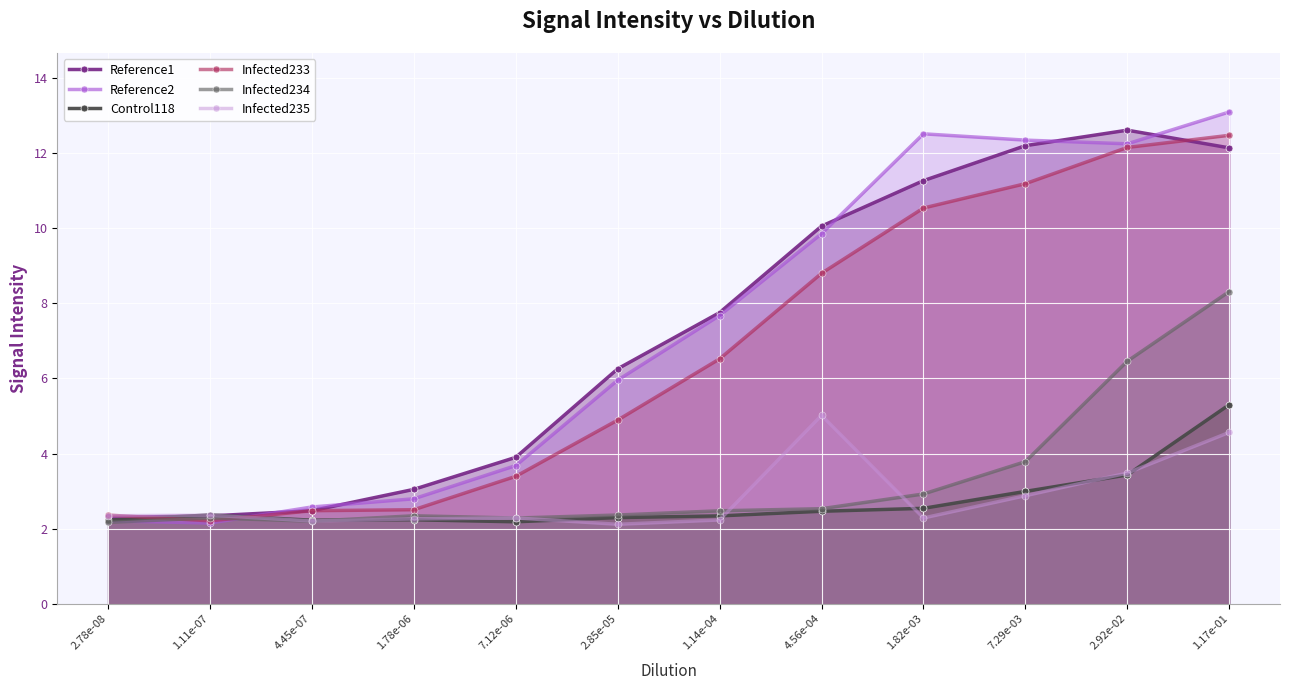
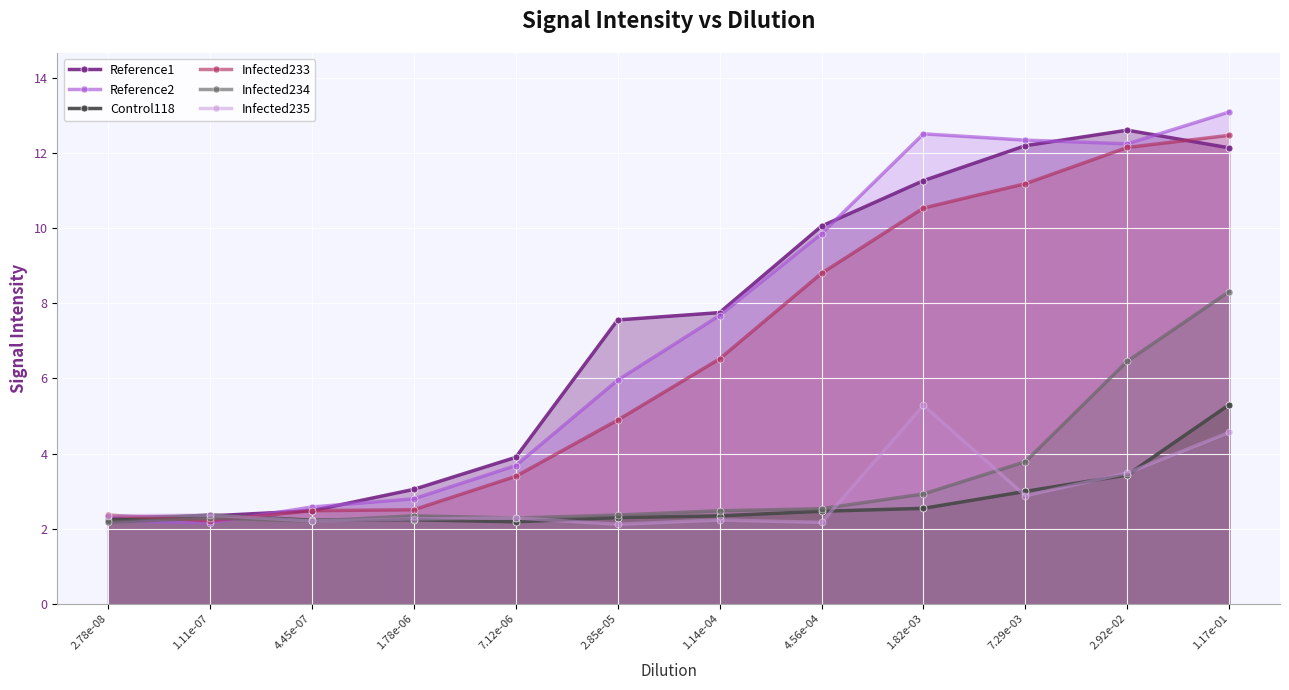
Reference1, 2.85e-05: 6.3 -> 7.6
Infected235, 4.56e-04: 5.0 -> 2.2
Infected235, 1.82e-03: 2.3 -> 5.3
